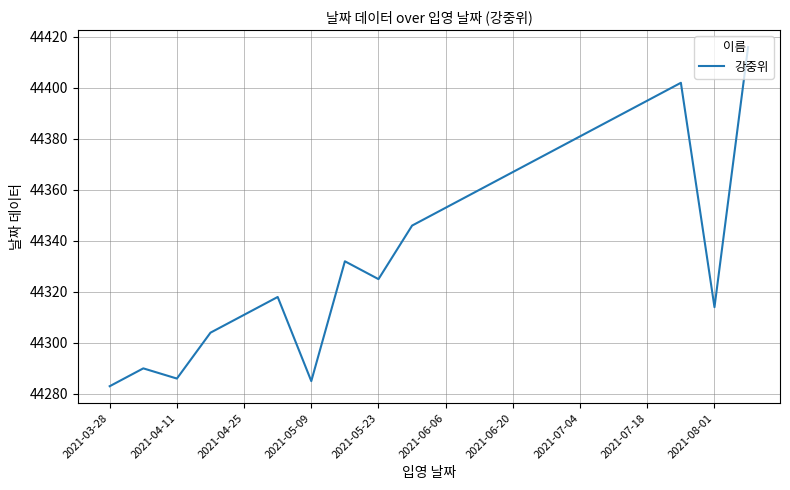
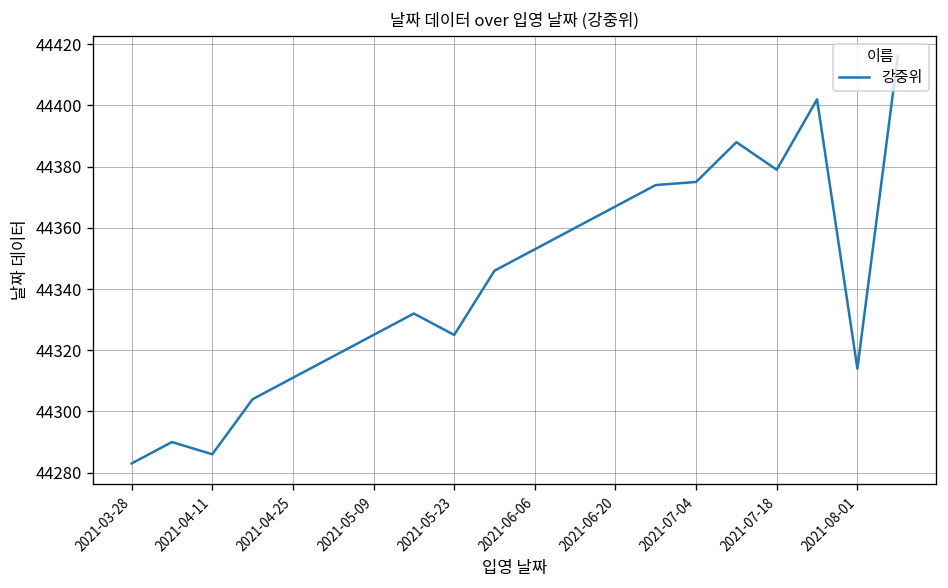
2021-05-09: 44285 -> 44325
2021-07-04: 44381 -> 44375
2021-07-18: 44395 -> 44379
